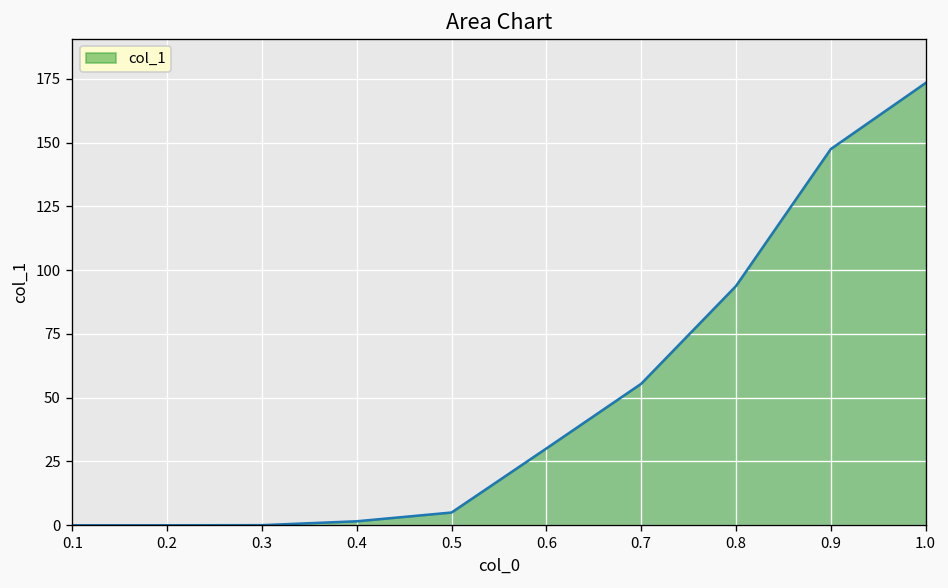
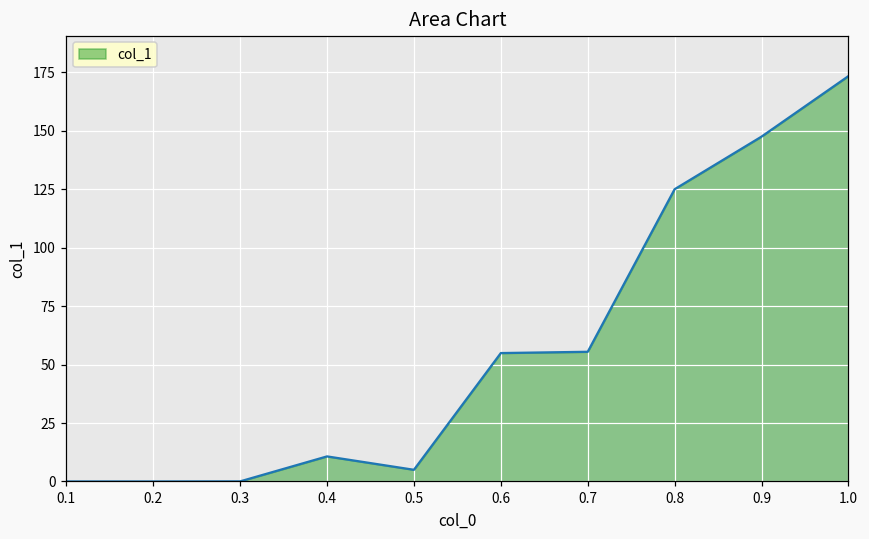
0.4: 2 -> 11
0.6: 30 -> 55
0.8: 94 -> 125
